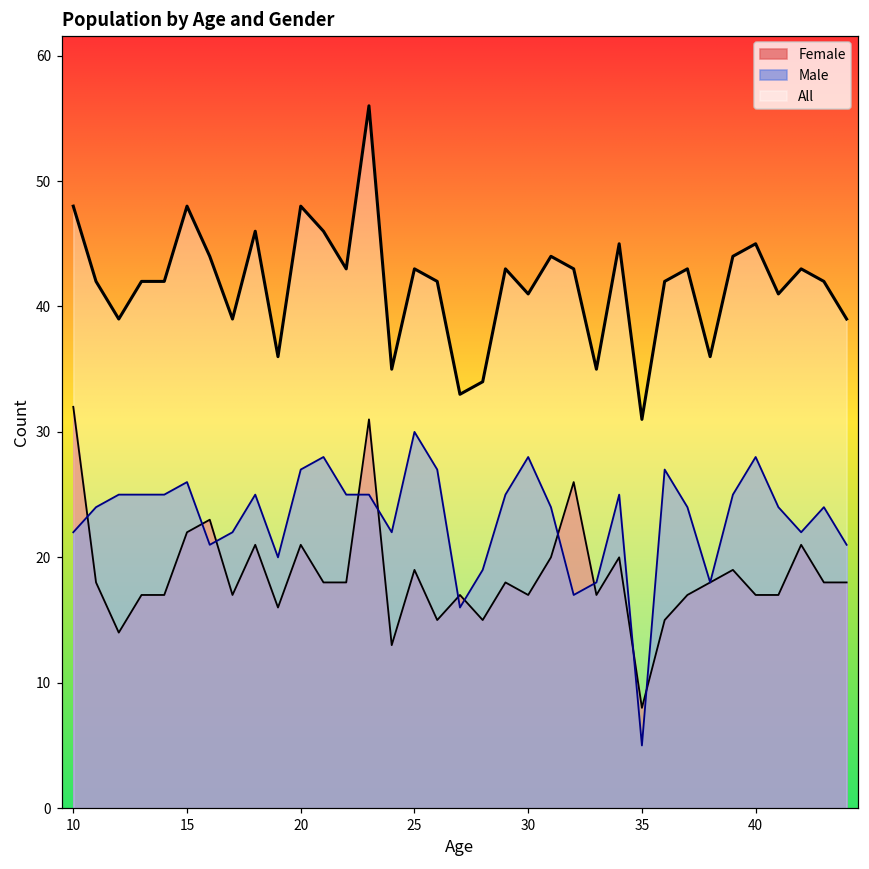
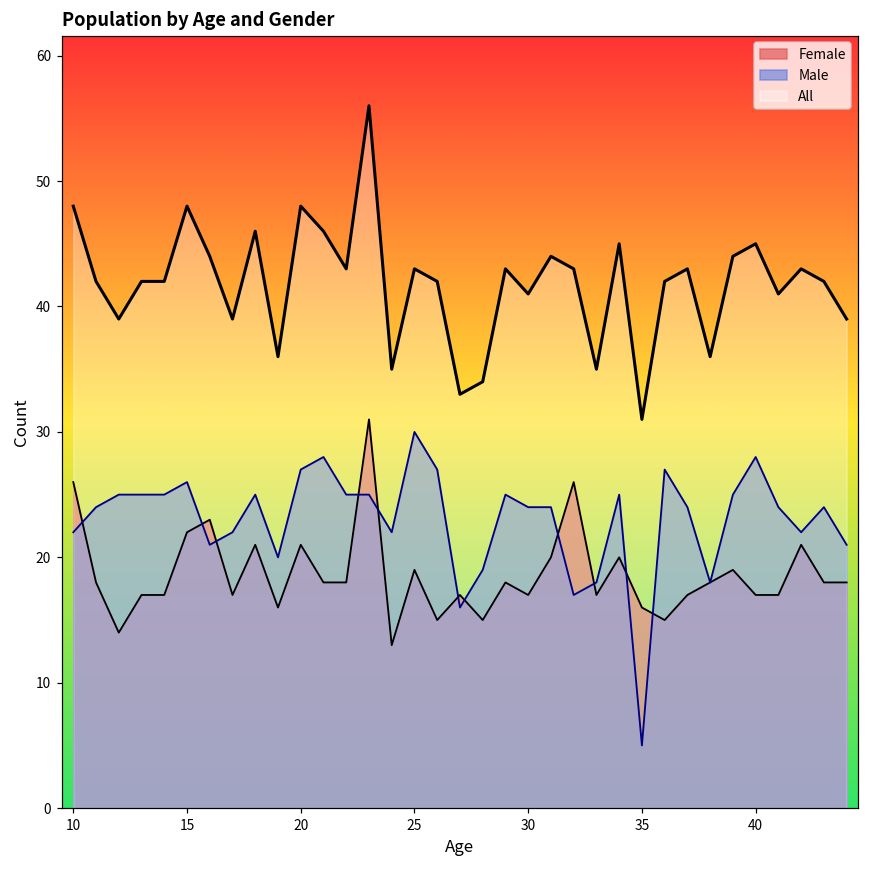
Female, 10: 32 -> 26
Male, 30: 28 -> 24
Female, 35: 8 -> 16
